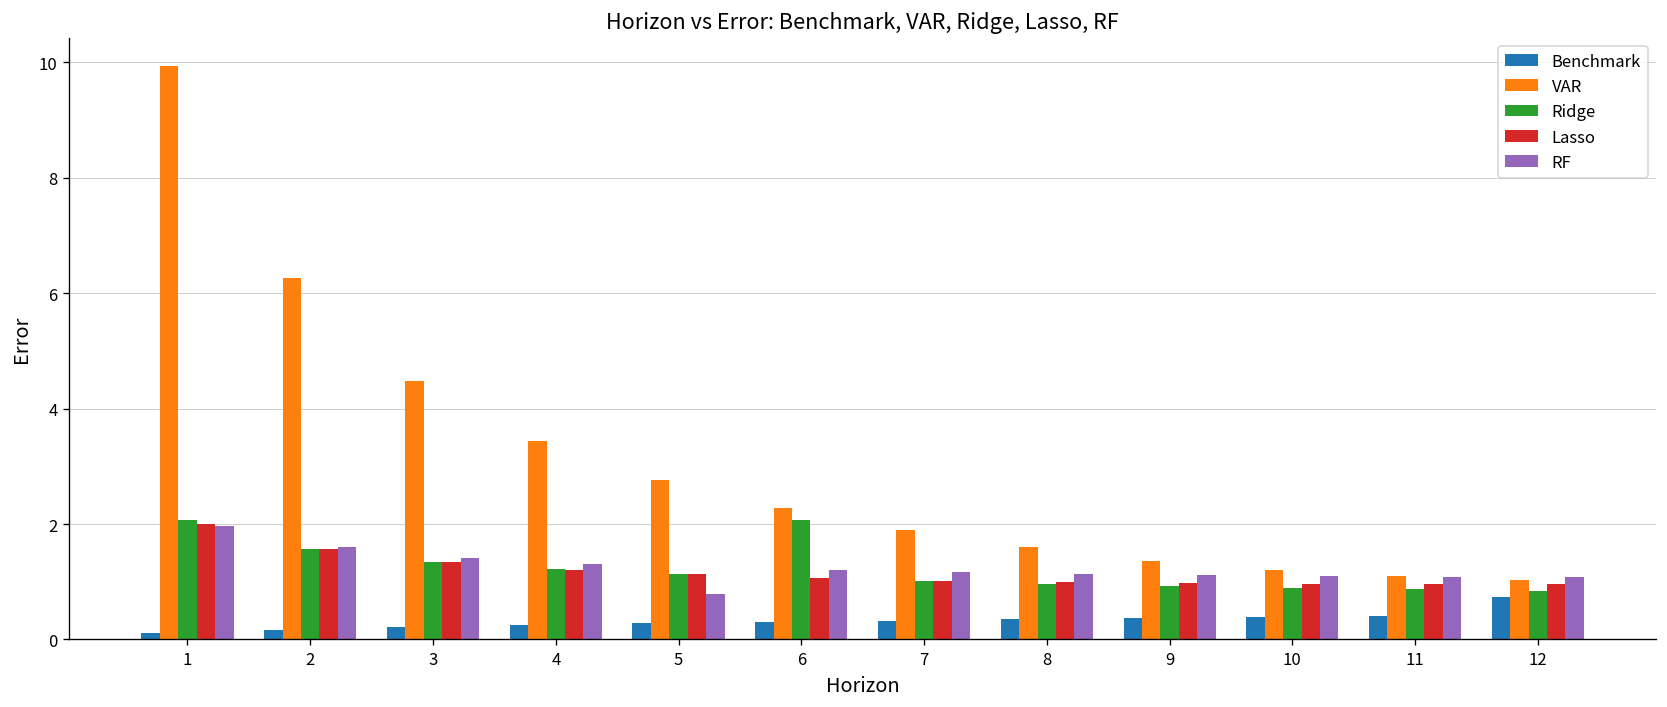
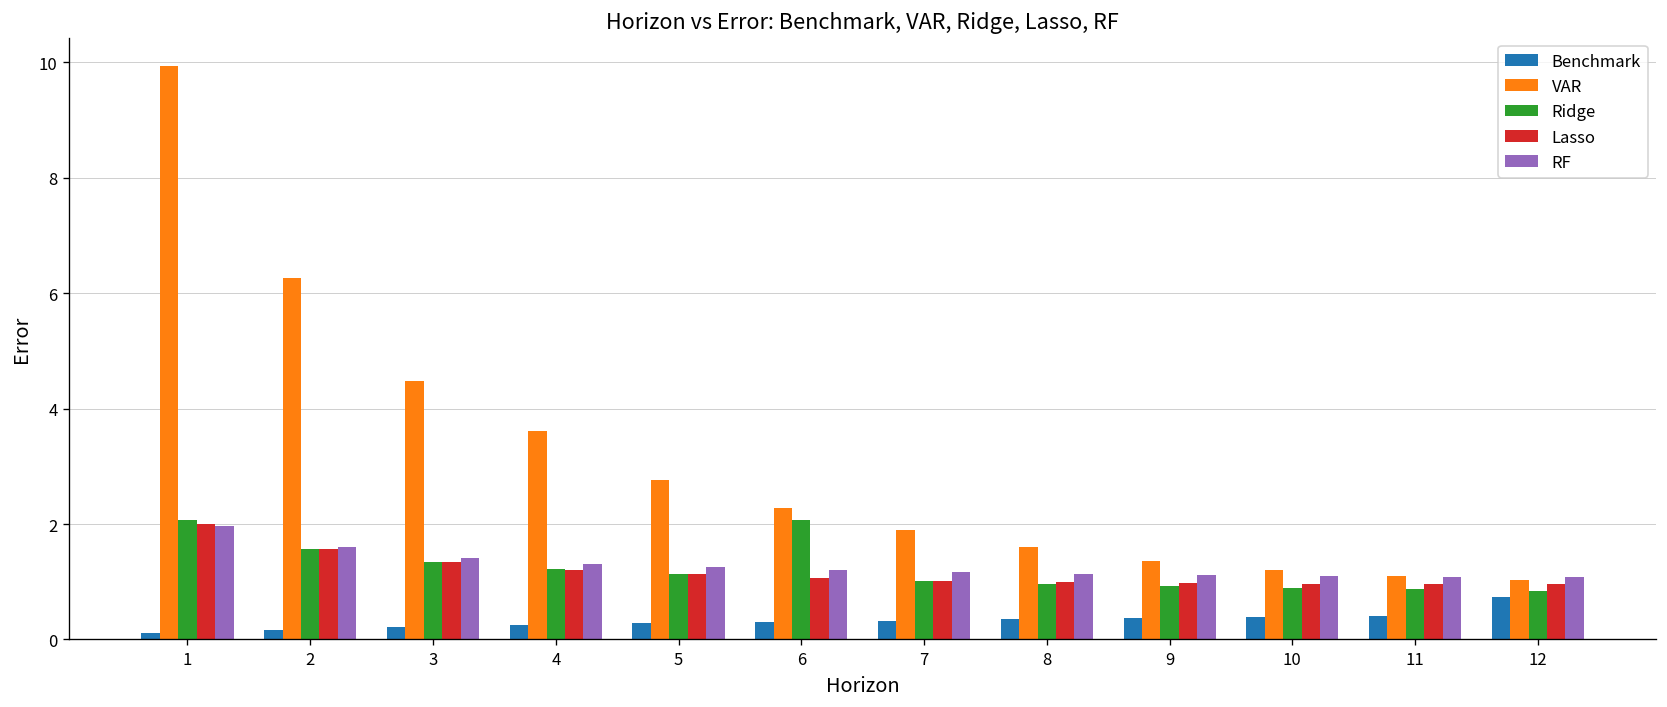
VAR, 4: 3.4 -> 3.6
RF, 5: 0.8 -> 1.2
